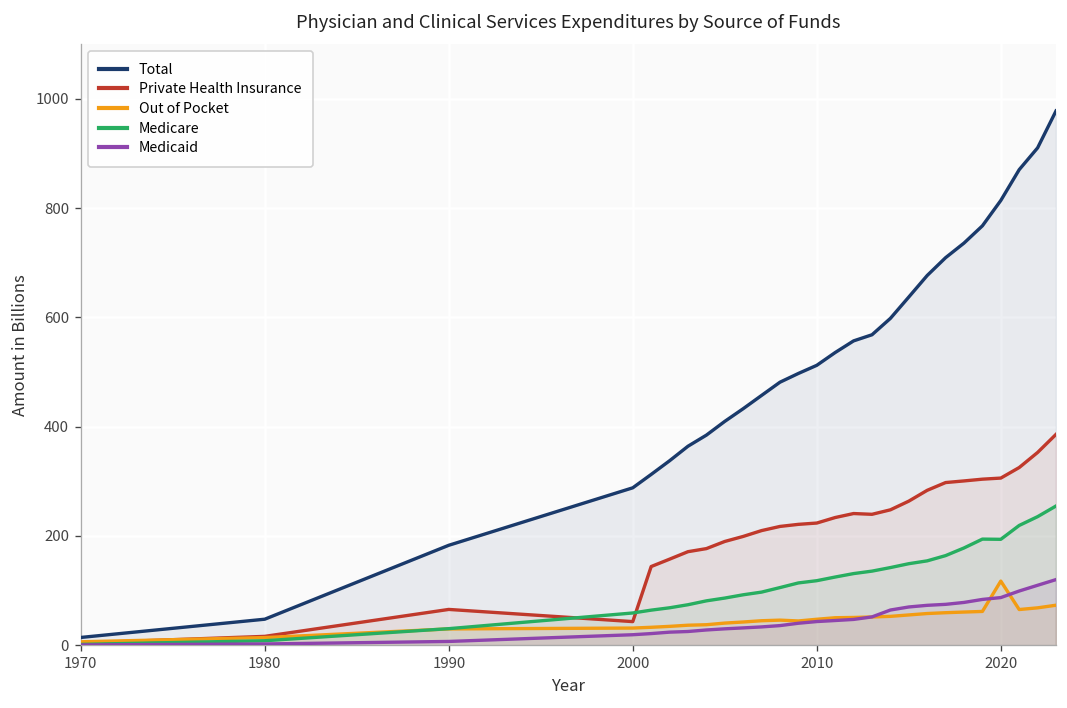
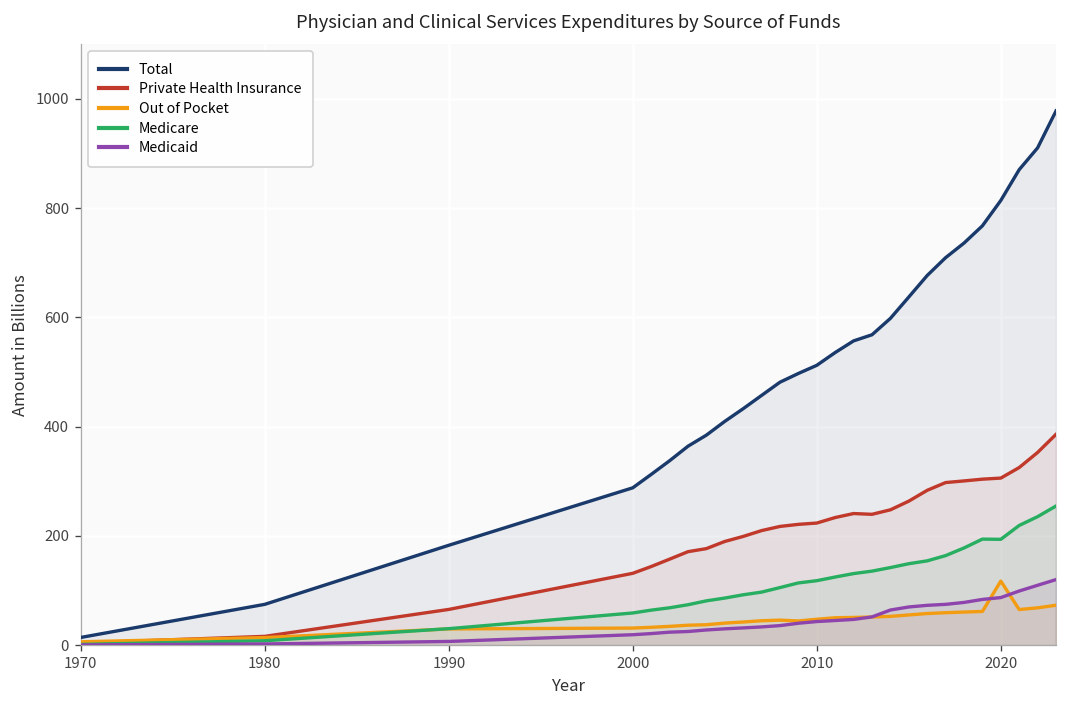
Total, 1980: 50 -> 70
Private Health Insurance, 2000: 40 -> 130
